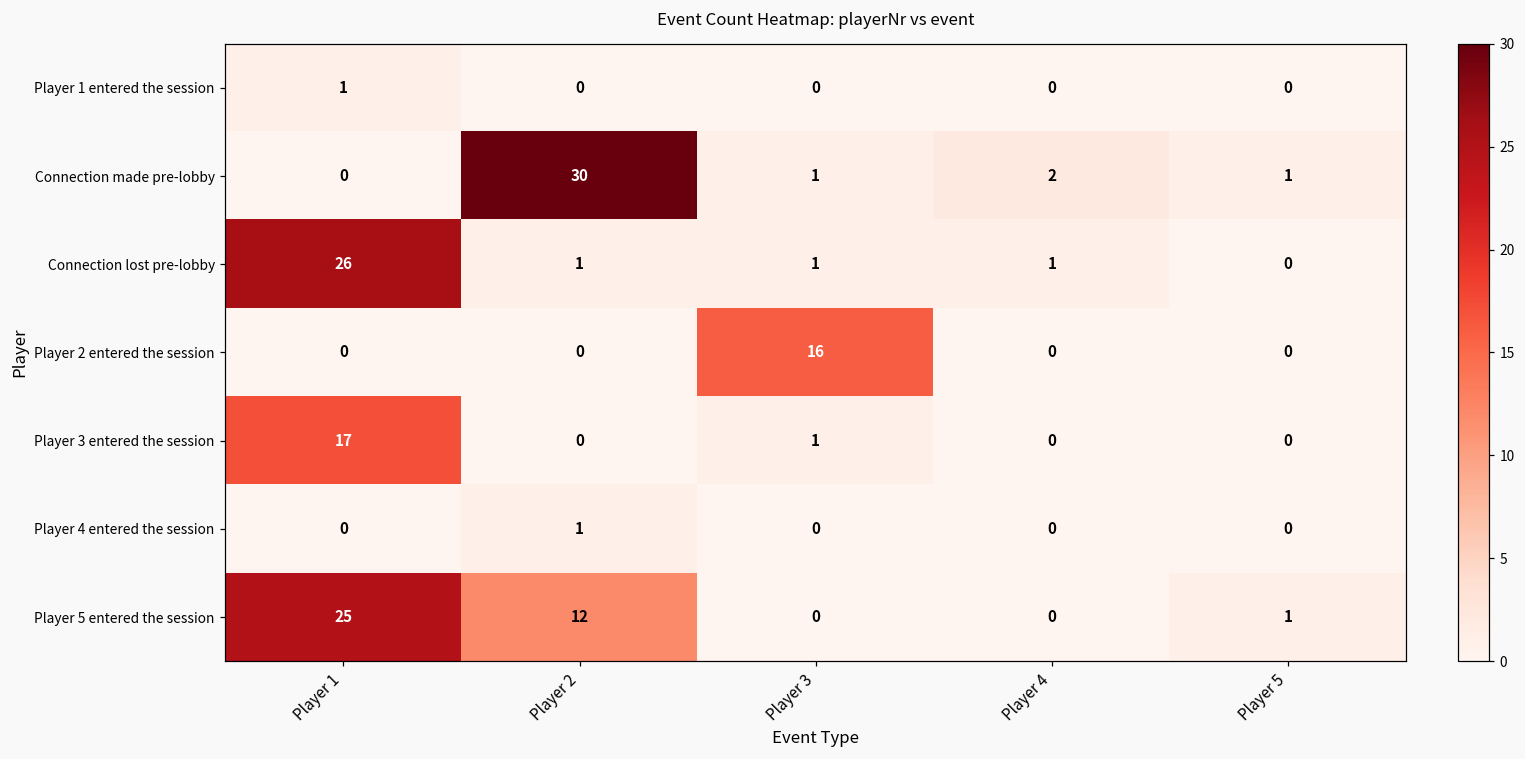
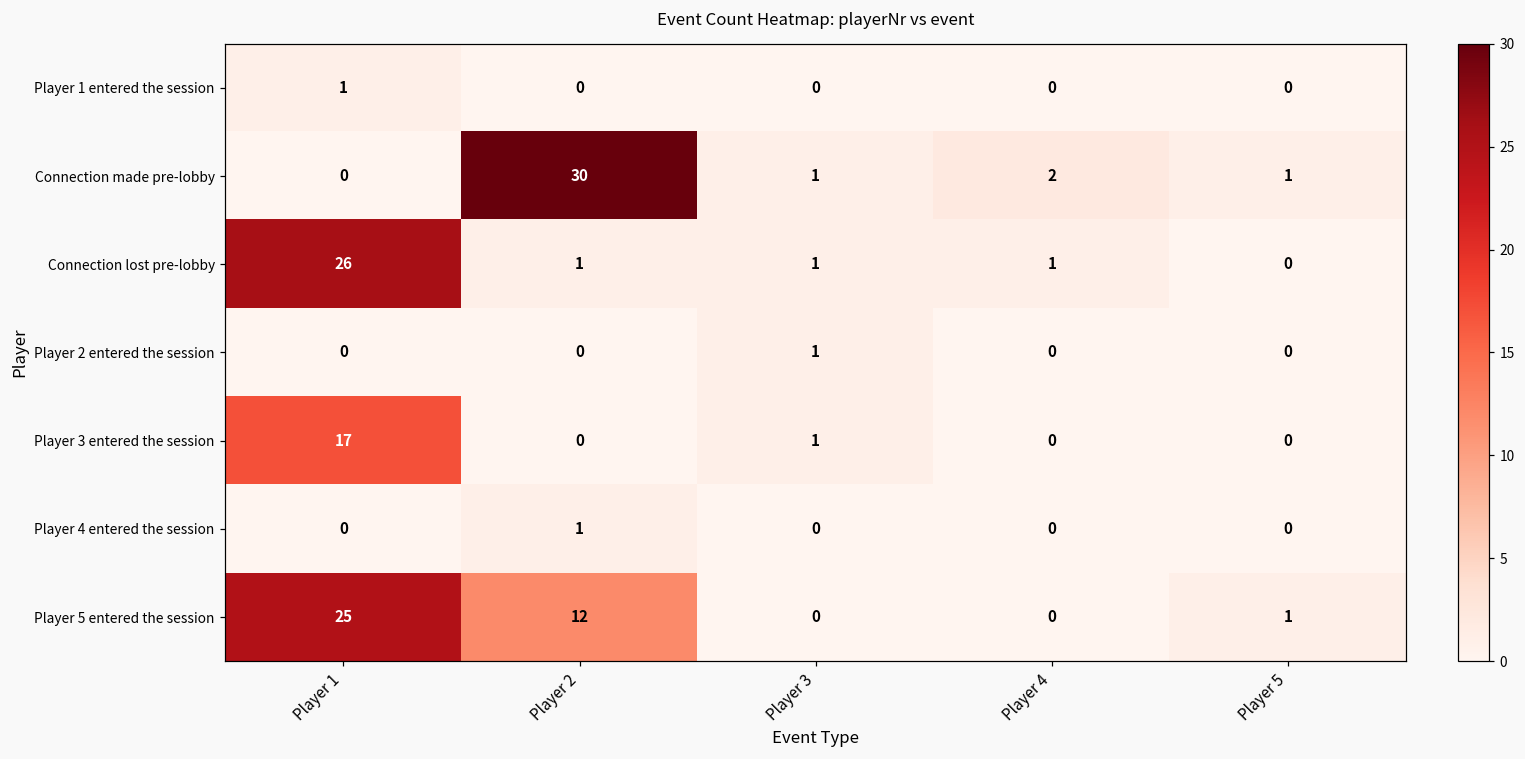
Player 2 entered the session, Player 3: 16 -> 1
